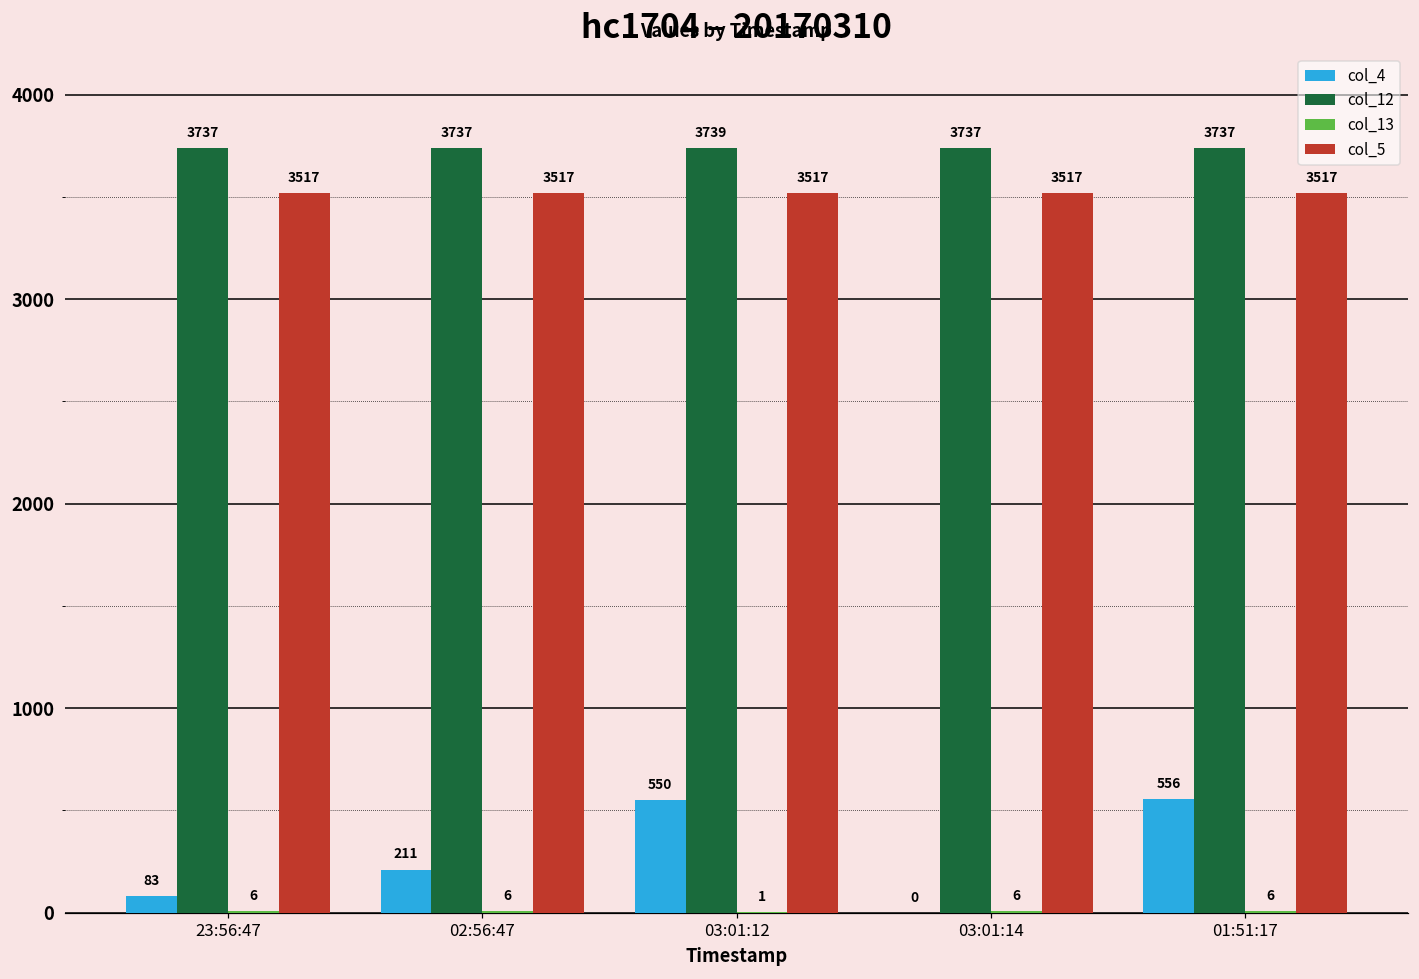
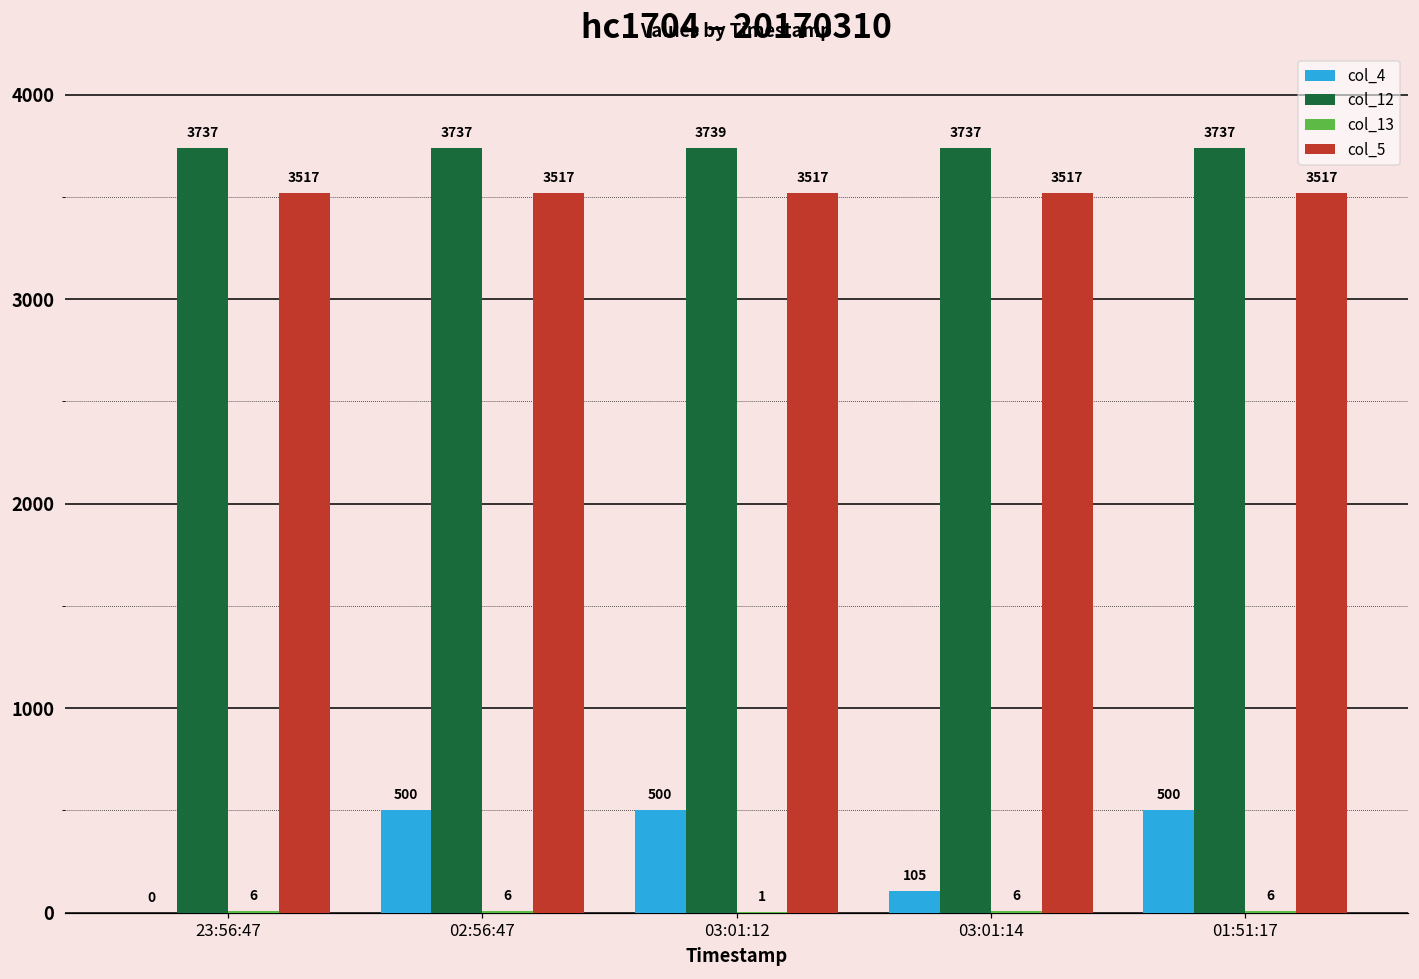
col_4, 23:56:47: 83 -> 0
col_4, 02:56:47: 211 -> 500
col_4, 03:01:12: 550 -> 500
col_4, 03:01:14: 0 -> 105
col_4, 01:51:17: 556 -> 500
